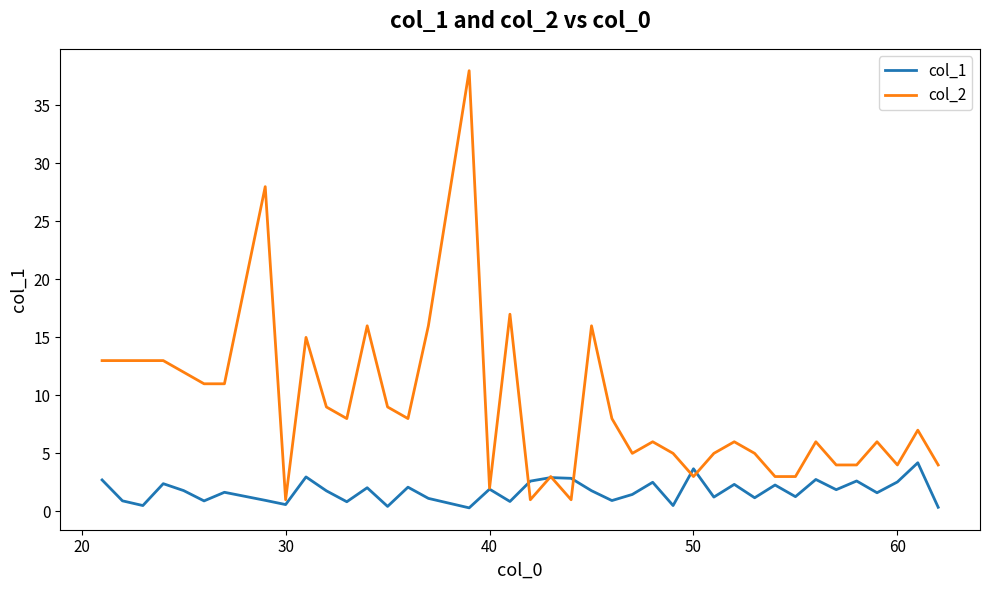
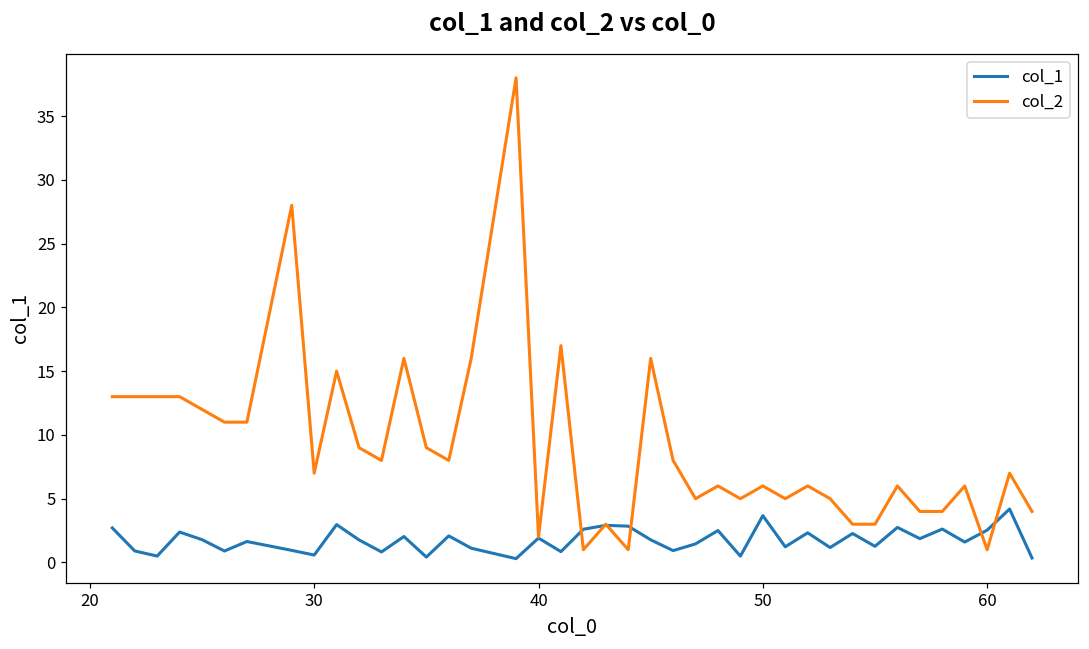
col_2, 30: 1 -> 7
col_2, 50: 3 -> 6
col_2, 60: 4 -> 1
